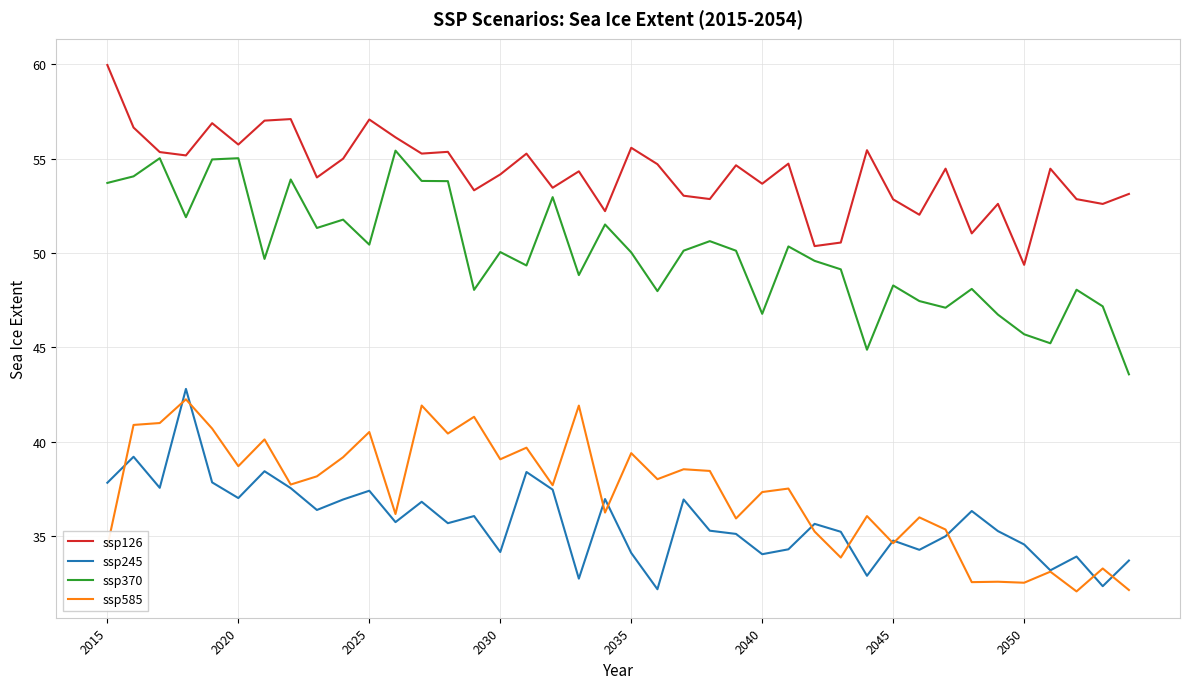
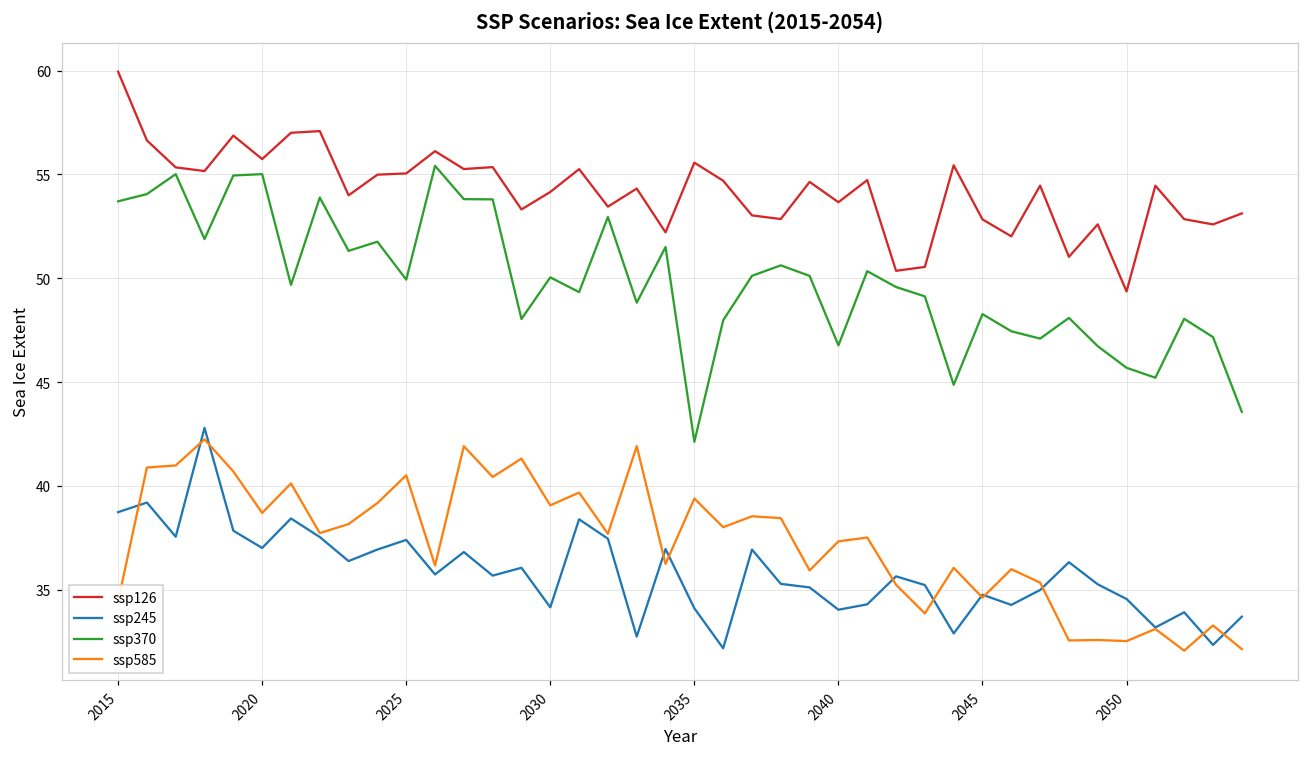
ssp245, 2015: 37.8 -> 38.7
ssp126, 2025: 57.1 -> 55.1
ssp370, 2025: 50.4 -> 49.9
ssp370, 2035: 50.0 -> 42.1
